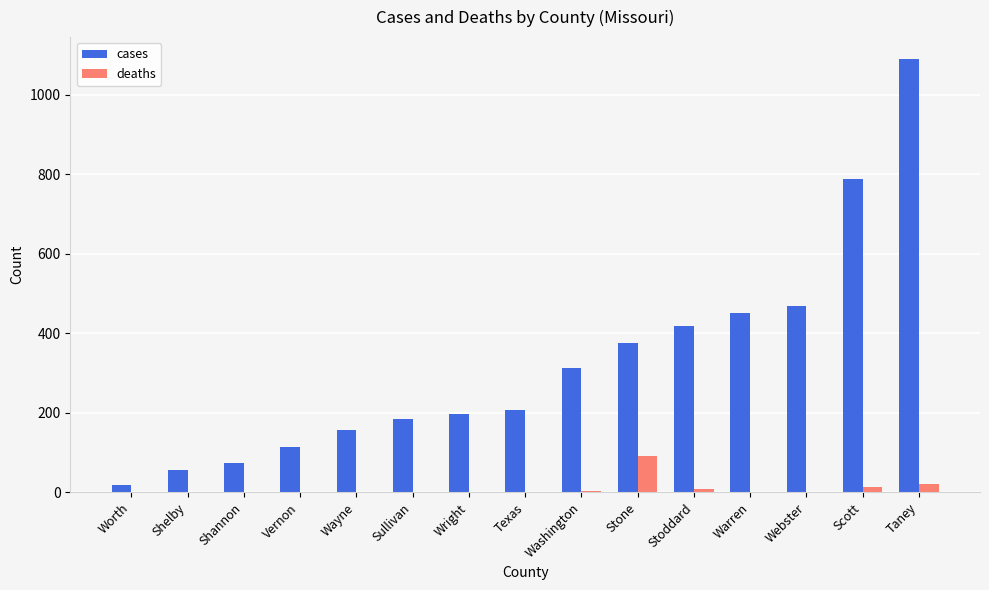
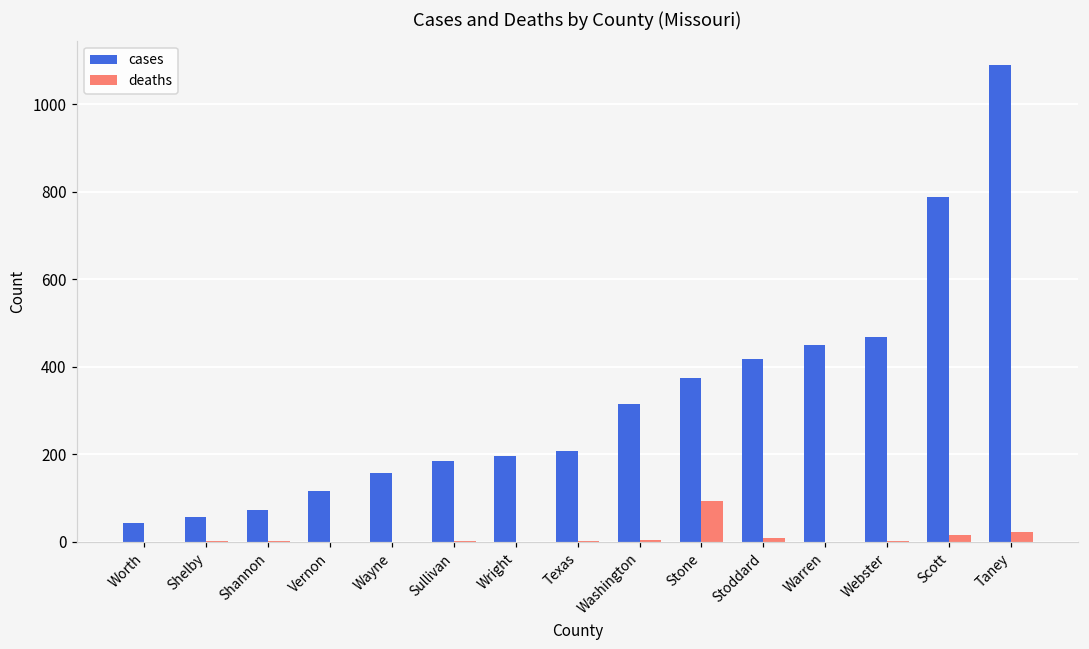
cases, Worth: 20 -> 40
